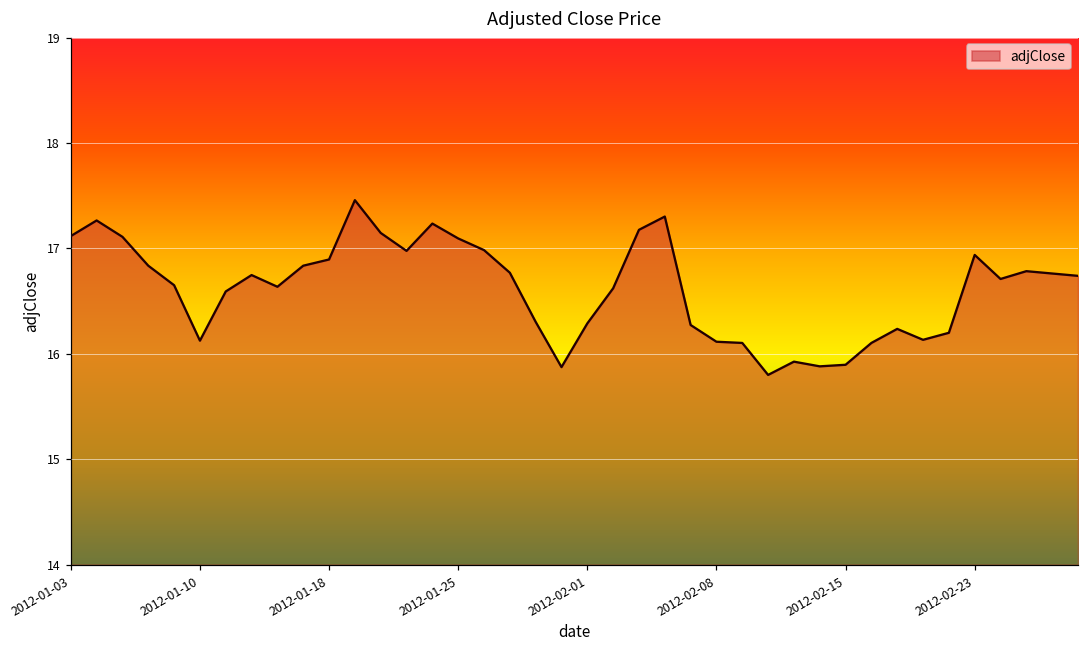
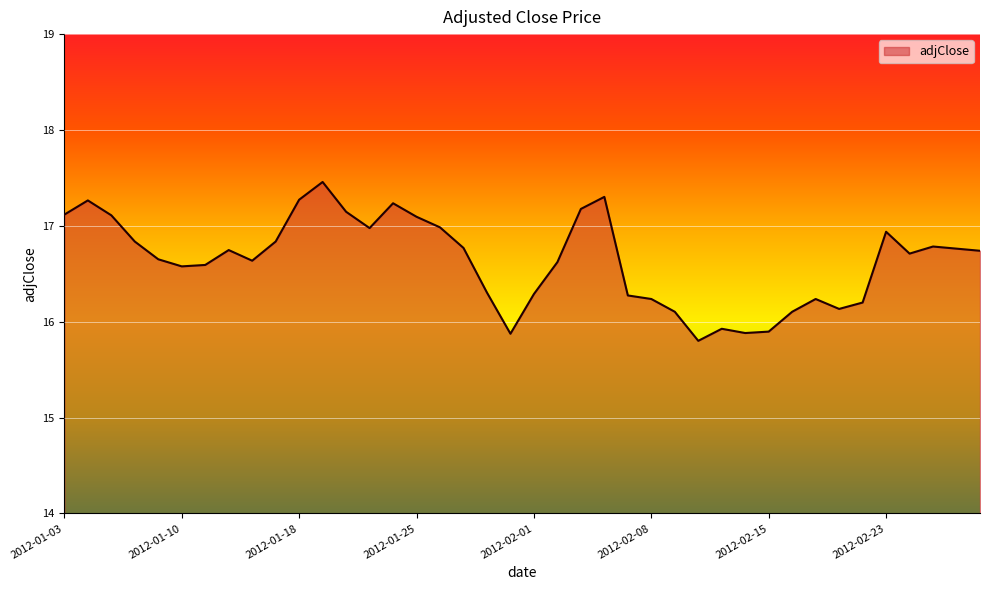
2012-01-10: 16.1 -> 16.6
2012-01-18: 16.9 -> 17.3
2012-02-08: 16.1 -> 16.2
